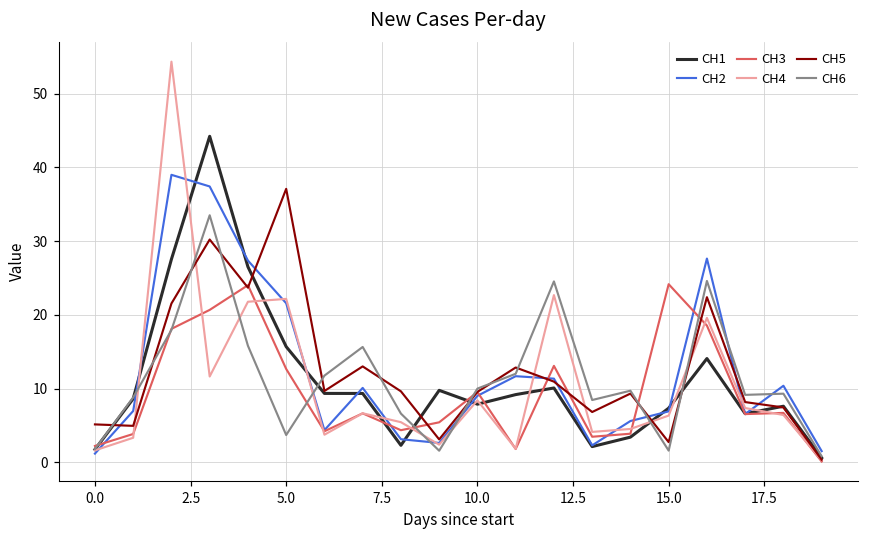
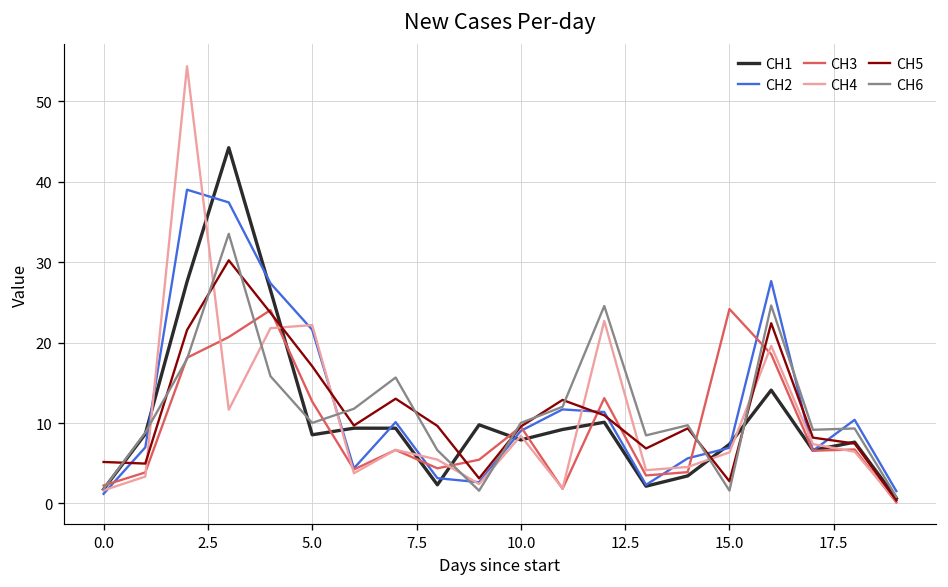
CH1, 5.0: 16 -> 9
CH5, 5.0: 37 -> 17
CH6, 5.0: 4 -> 10
